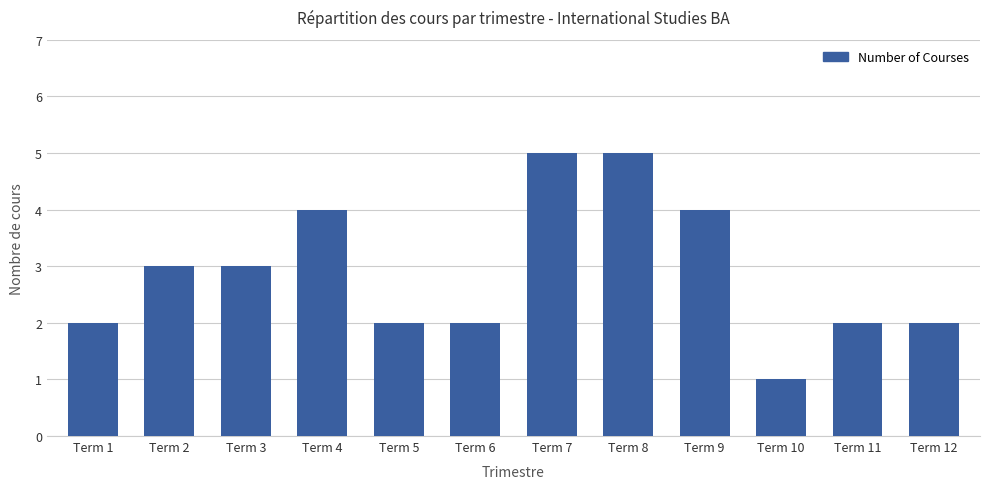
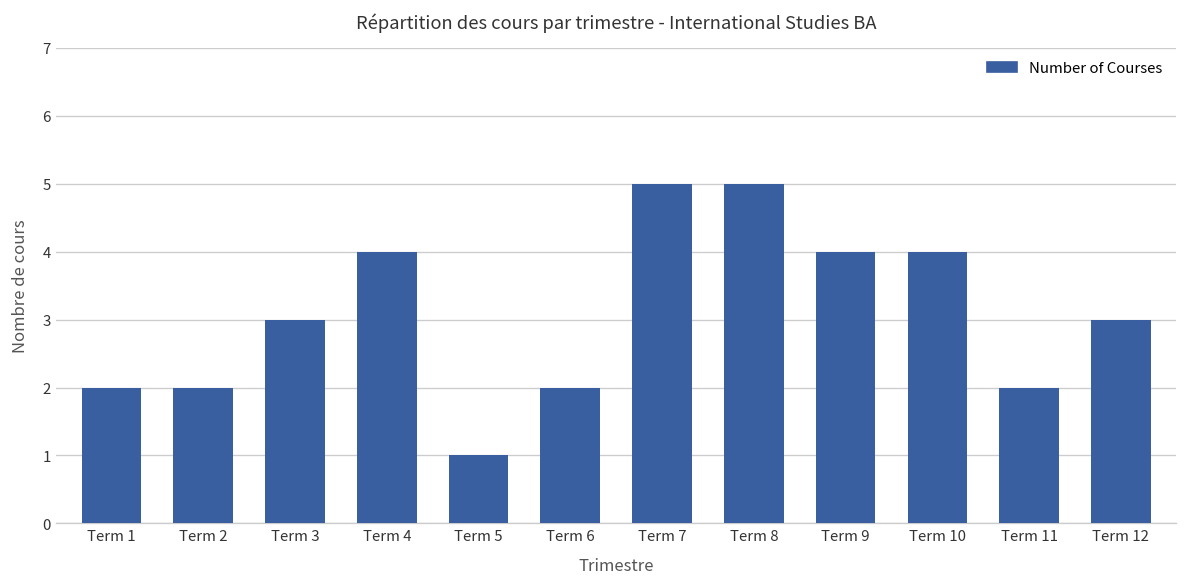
Term 2: 3 -> 2
Term 5: 2 -> 1
Term 10: 1 -> 4
Term 12: 2 -> 3
